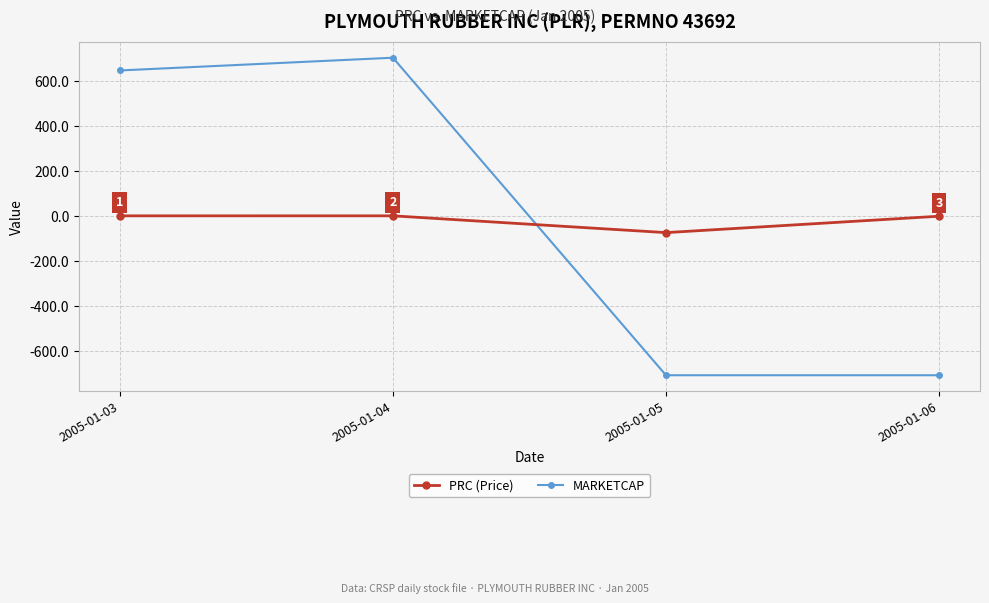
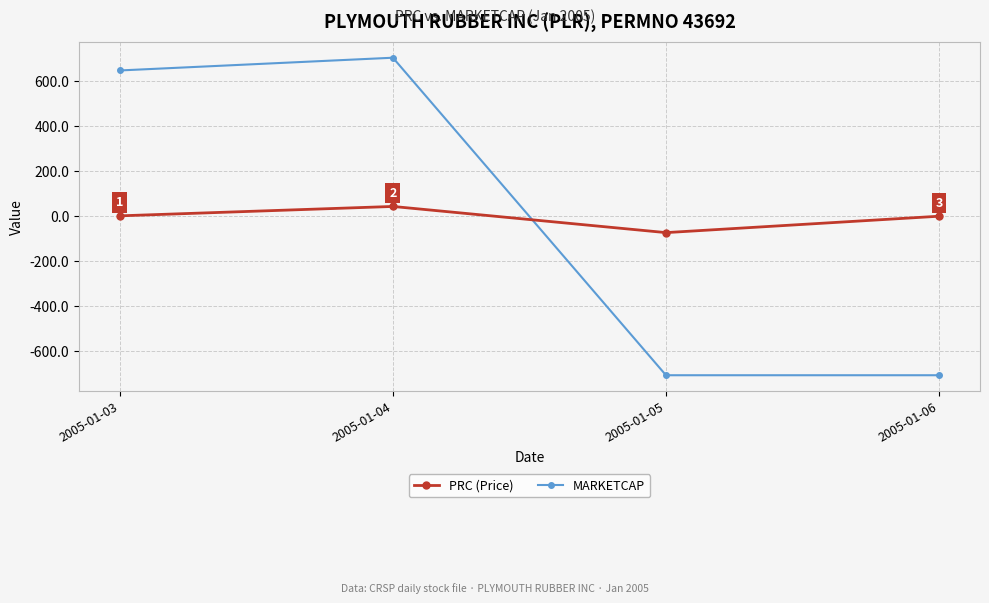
PRC (Price), 2005-01-04: 0 -> 40
